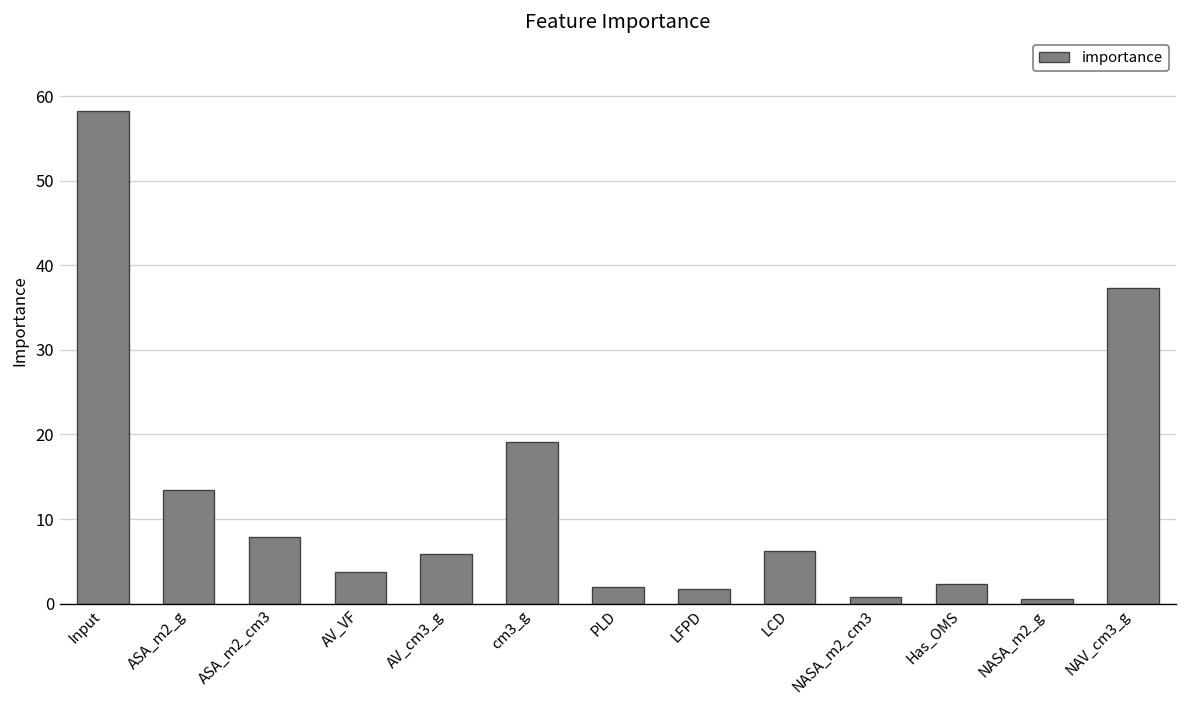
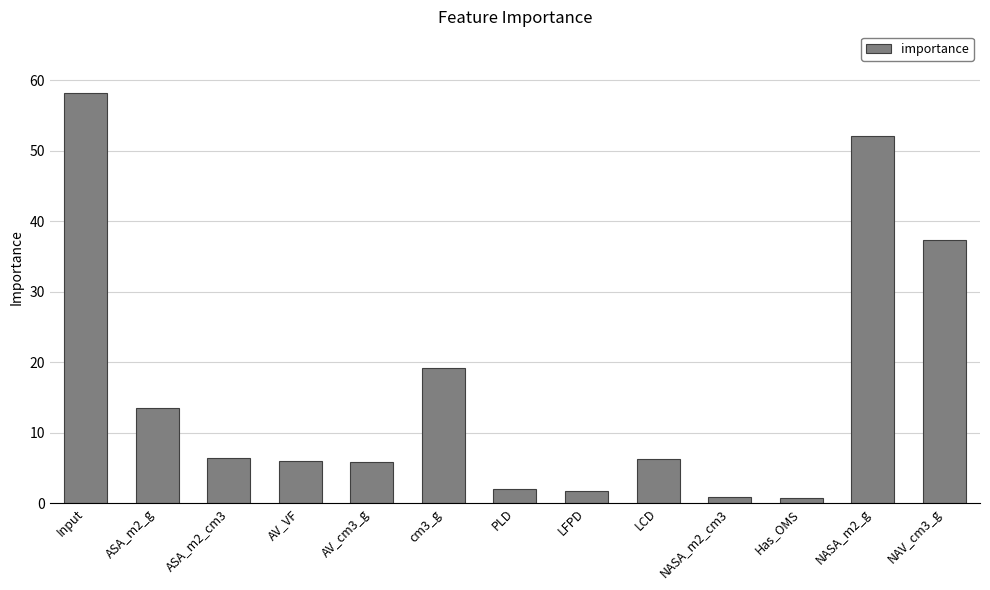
ASA_m2_cm3: 8 -> 6
AV_VF: 4 -> 6
Has_OMS: 2 -> 1
NASA_m2_g: 1 -> 52
